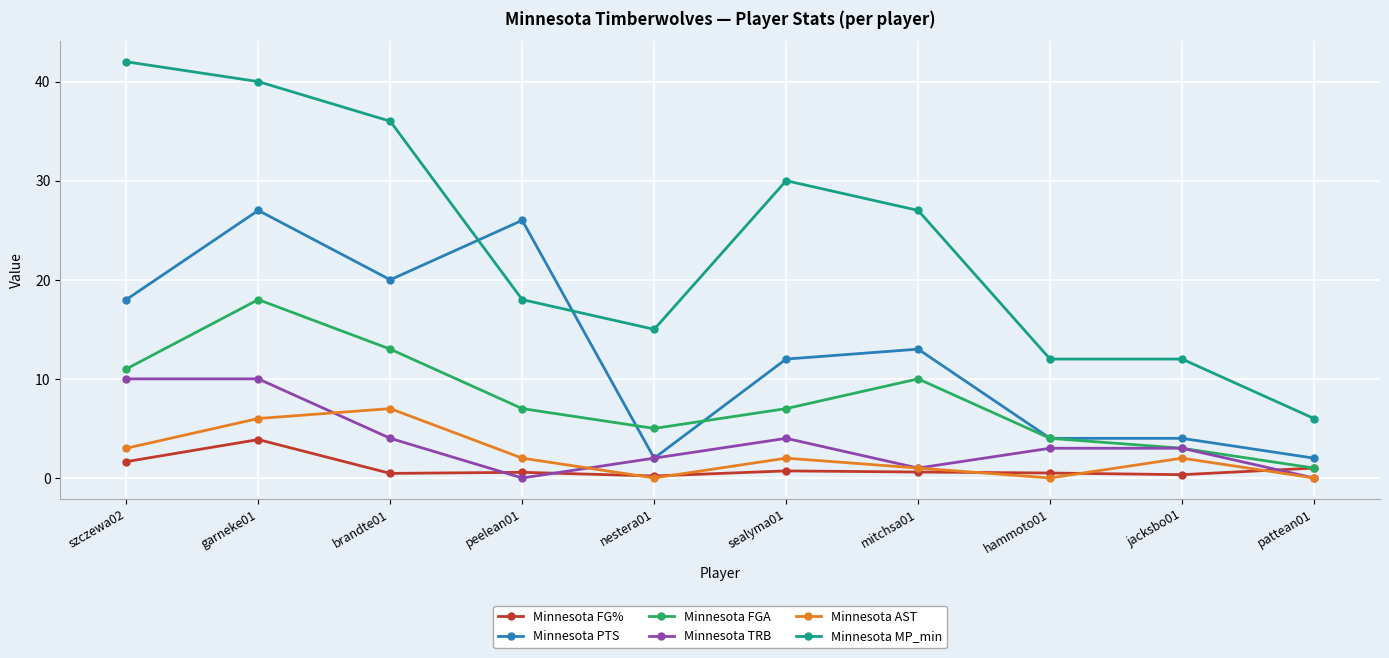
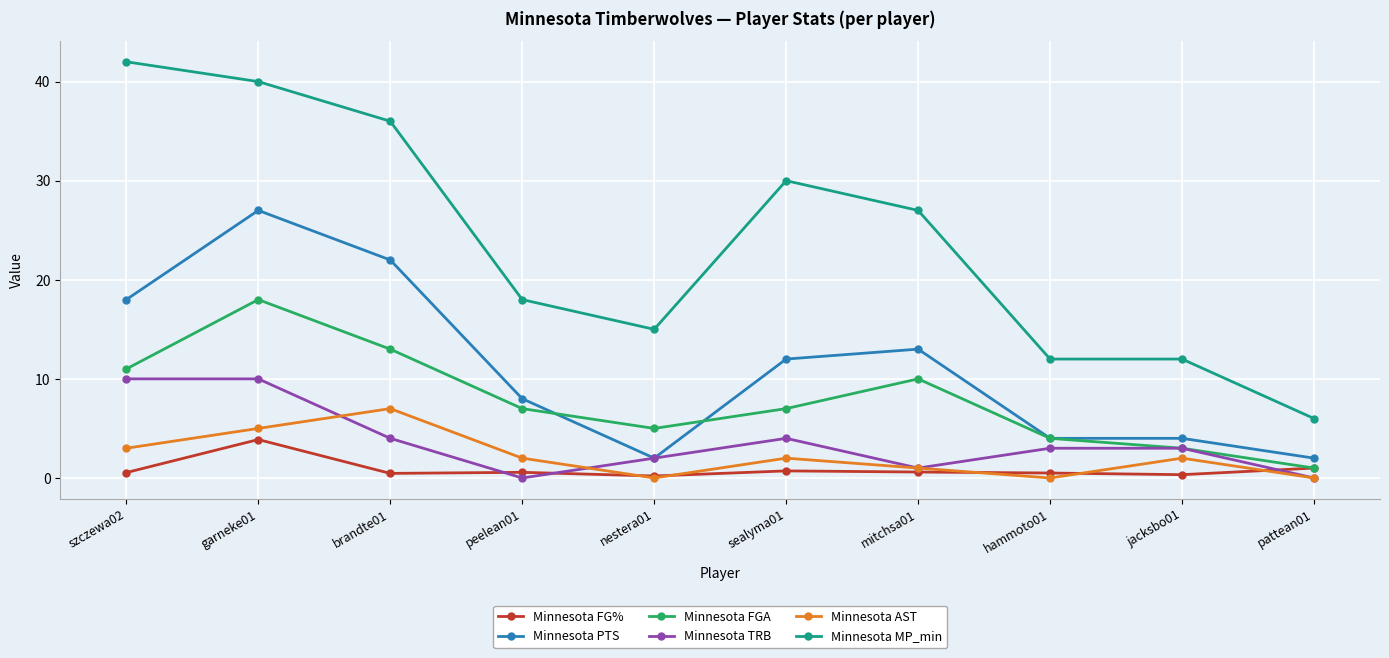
Minnesota FG%, szczewa02: 2 -> 1
Minnesota AST, garneke01: 6 -> 5
Minnesota PTS, brandte01: 20 -> 22
Minnesota PTS, peelean01: 26 -> 8
